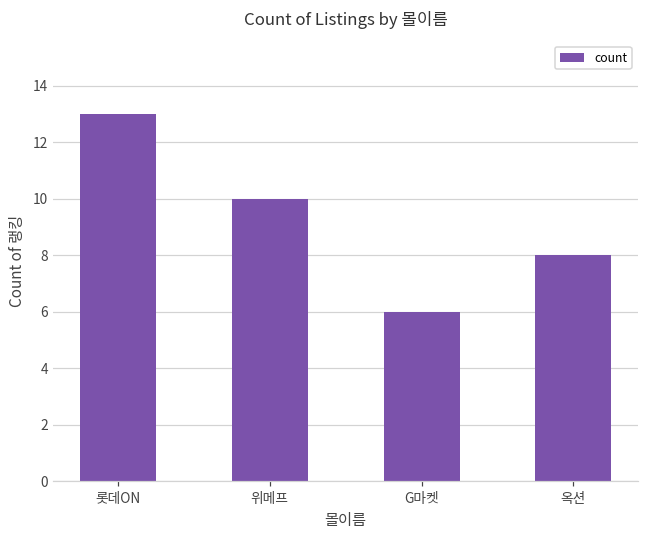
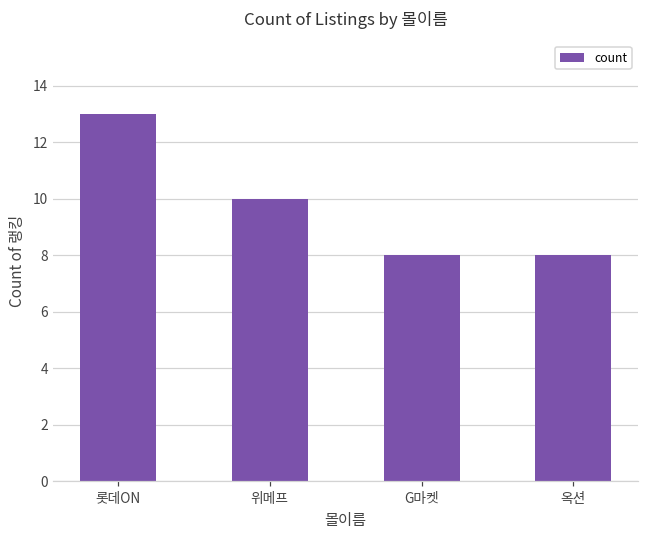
G마켓: 6 -> 8
